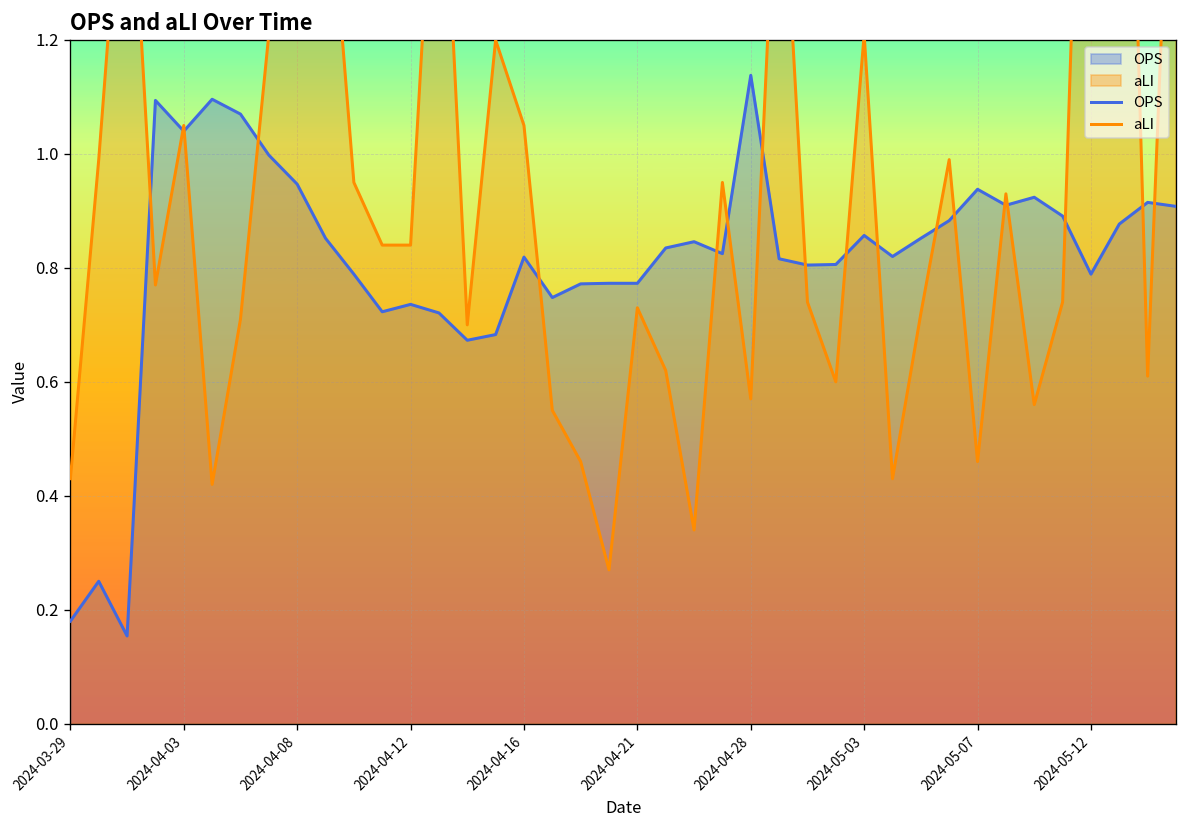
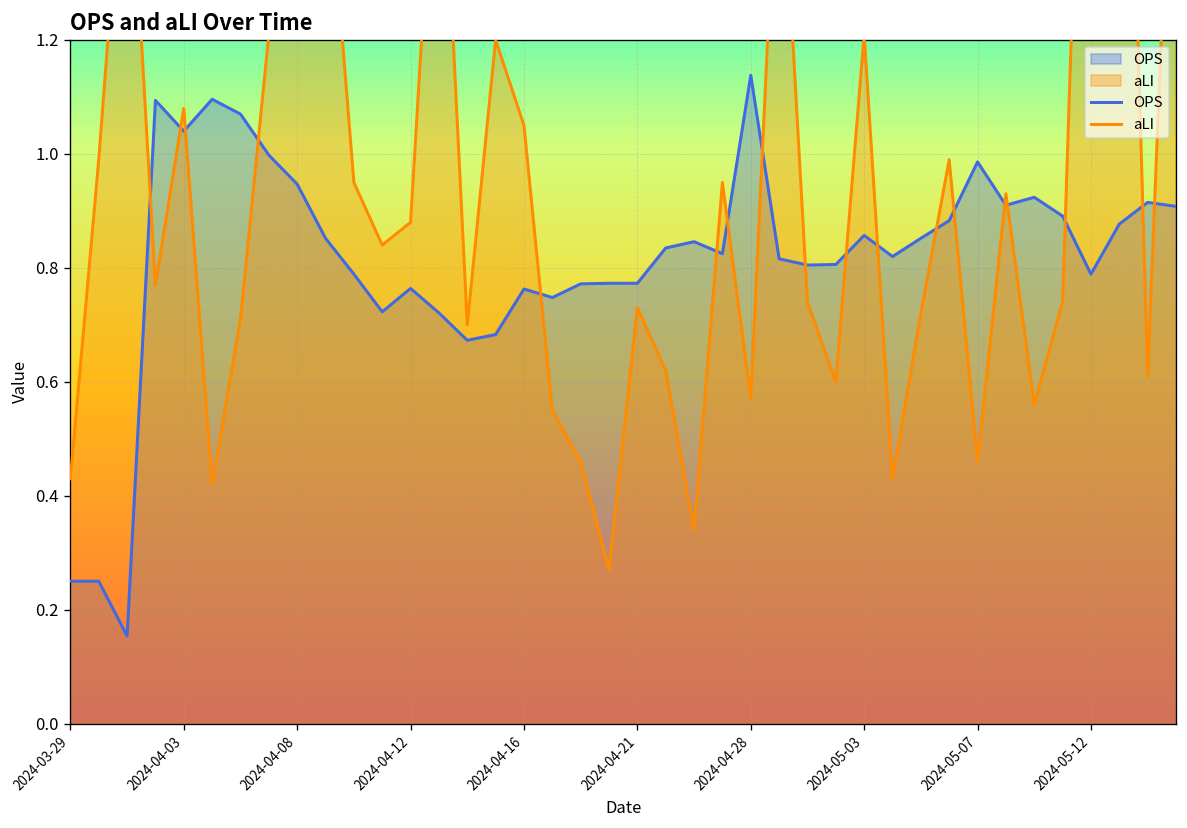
OPS, 2024-03-29: 0.18 -> 0.25
aLI, 2024-04-03: 1.05 -> 1.08
OPS, 2024-04-12: 0.74 -> 0.76
aLI, 2024-04-12: 0.84 -> 0.88
OPS, 2024-04-16: 0.82 -> 0.76
OPS, 2024-05-07: 0.94 -> 0.99
